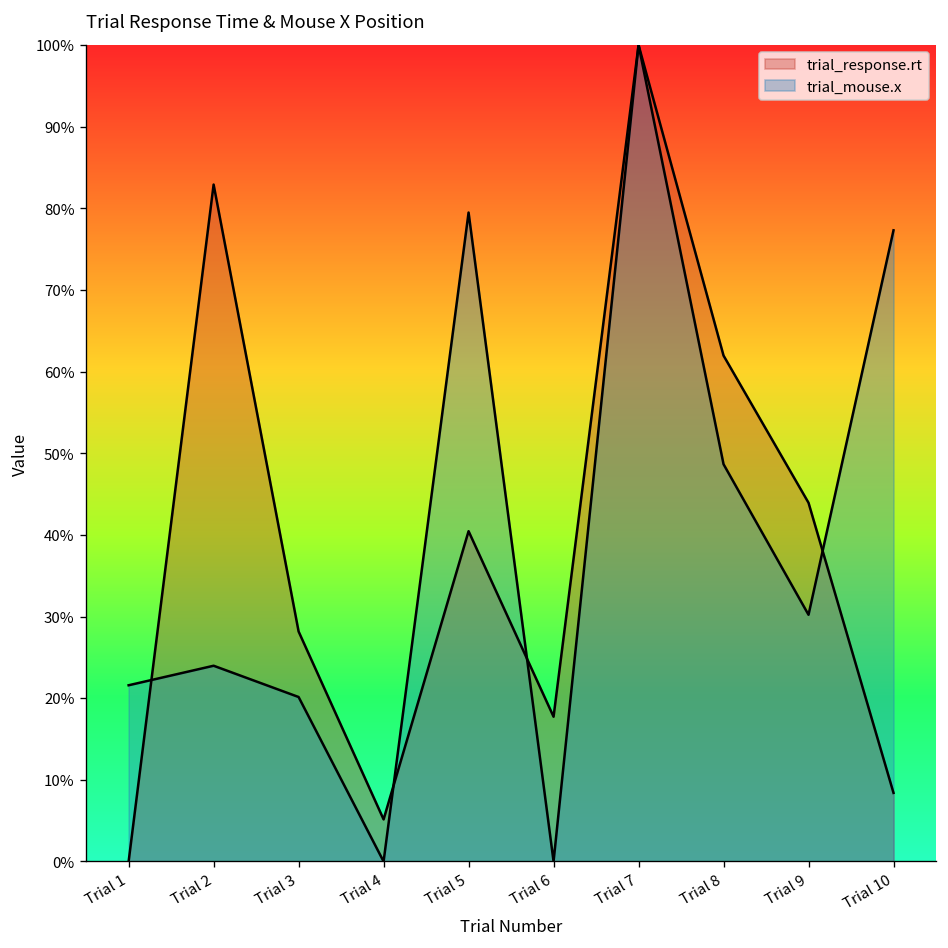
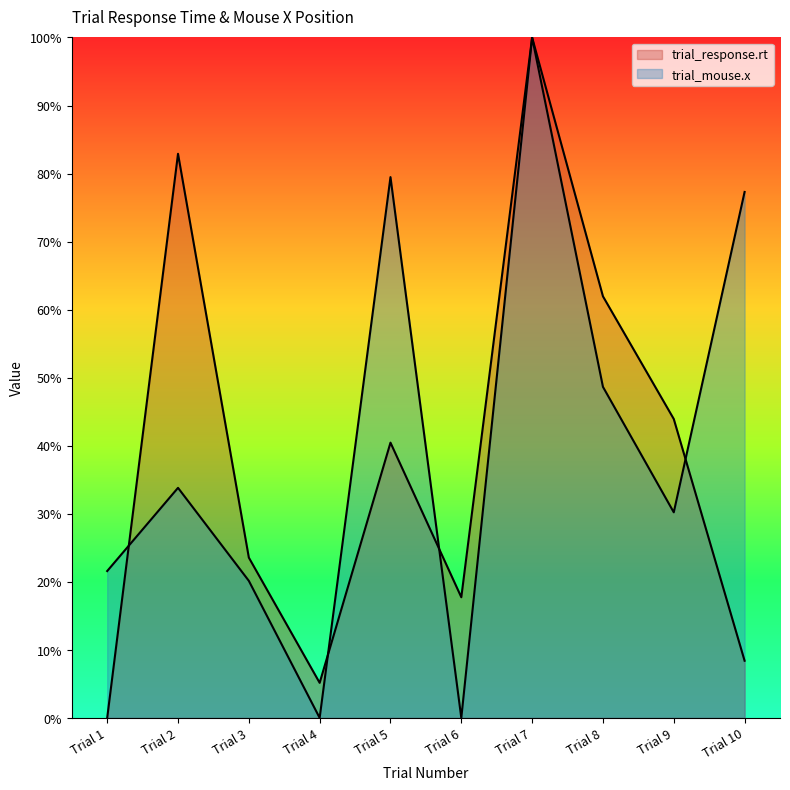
trial_mouse.x, Trial 2: 24% -> 34%
trial_response.rt, Trial 3: 28% -> 24%
